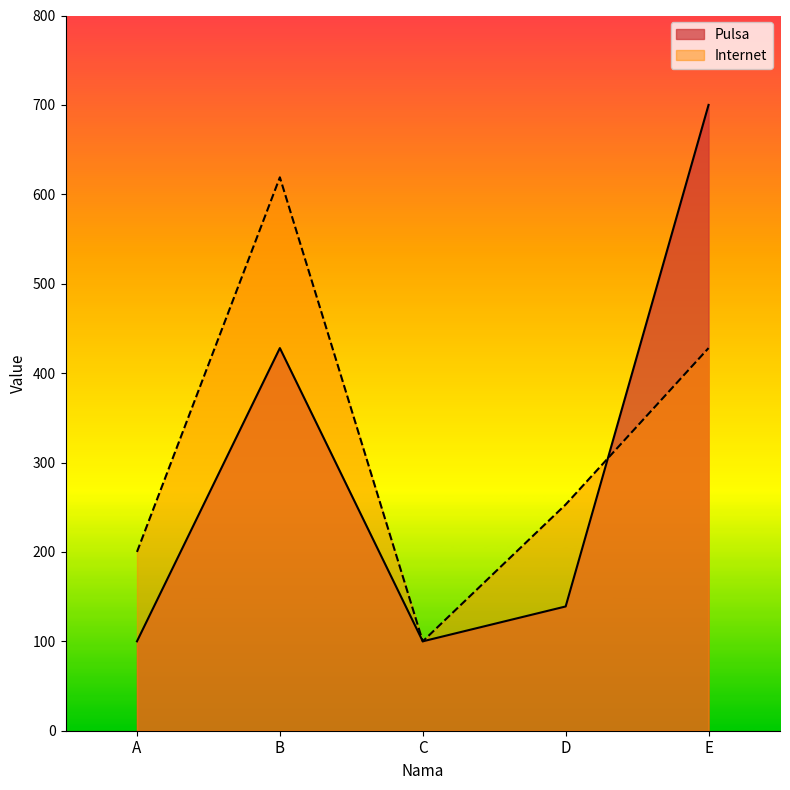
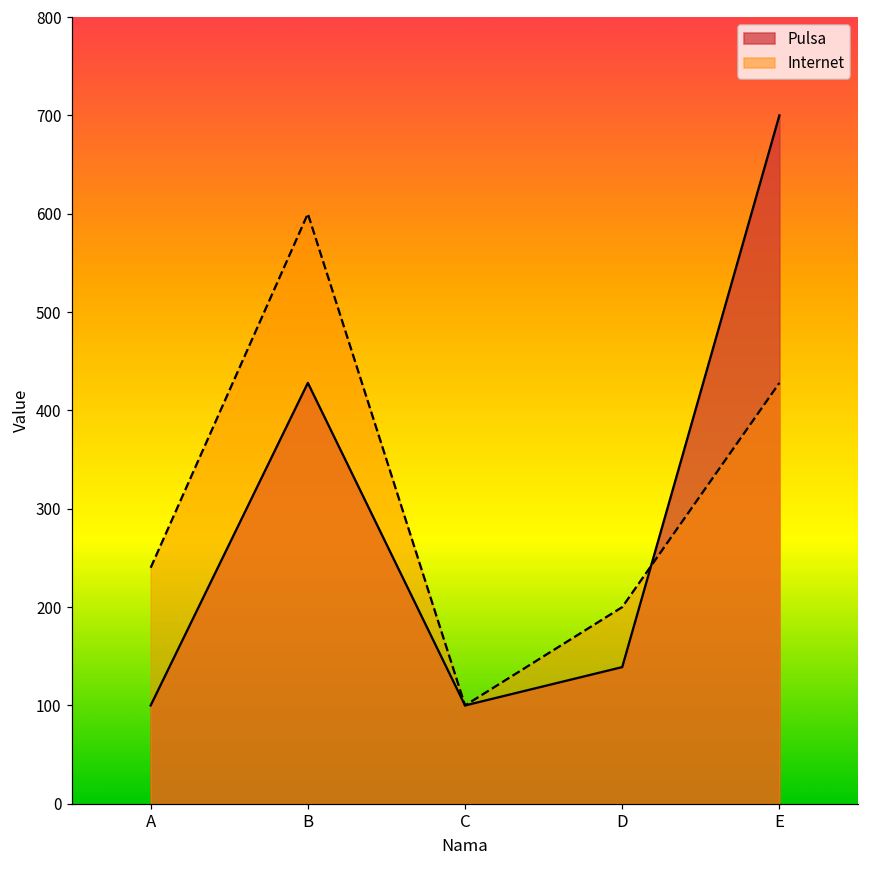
Internet, A: 200 -> 240
Internet, B: 620 -> 600
Internet, D: 250 -> 200
